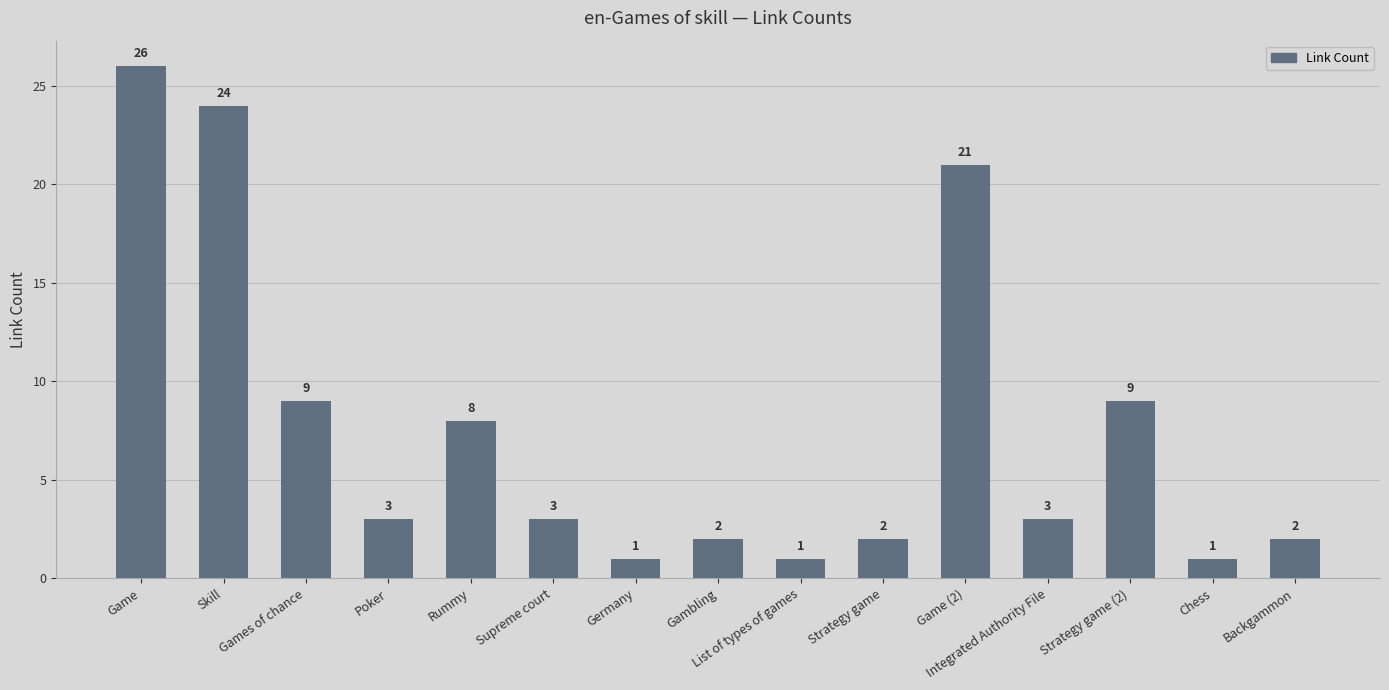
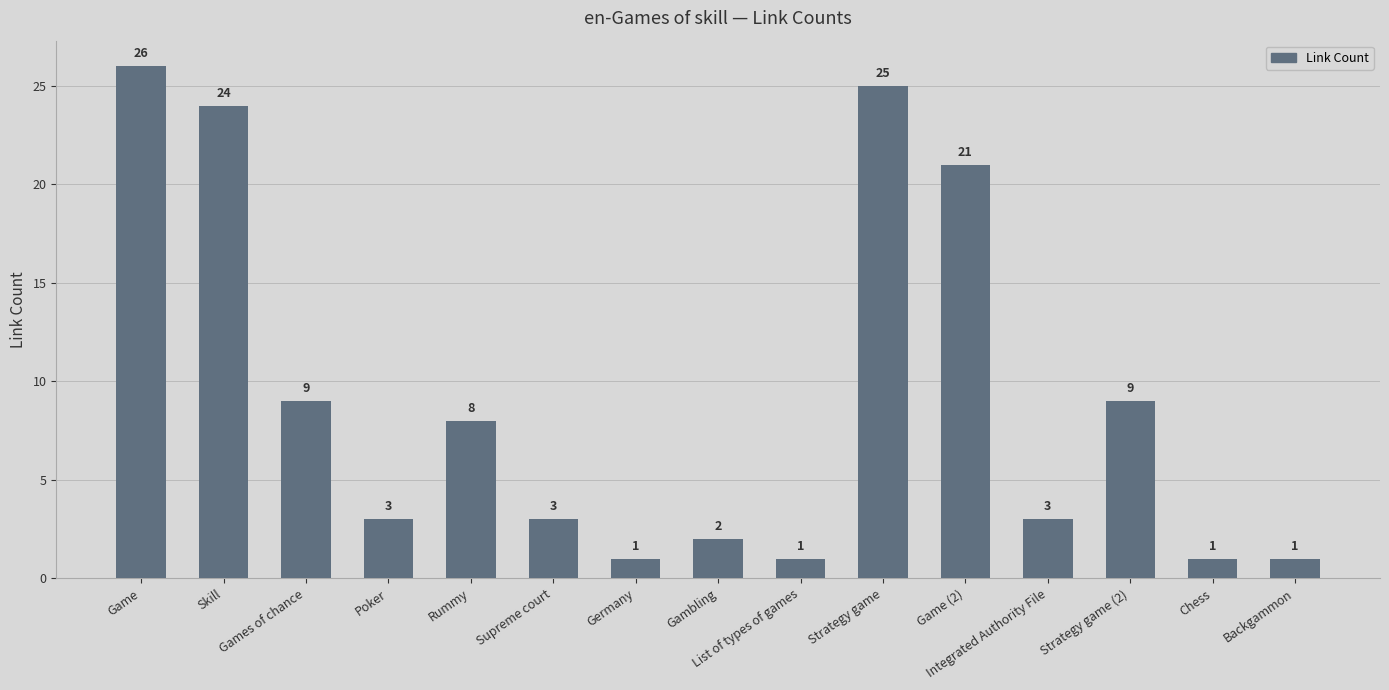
Strategy game: 2 -> 25
Backgammon: 2 -> 1
